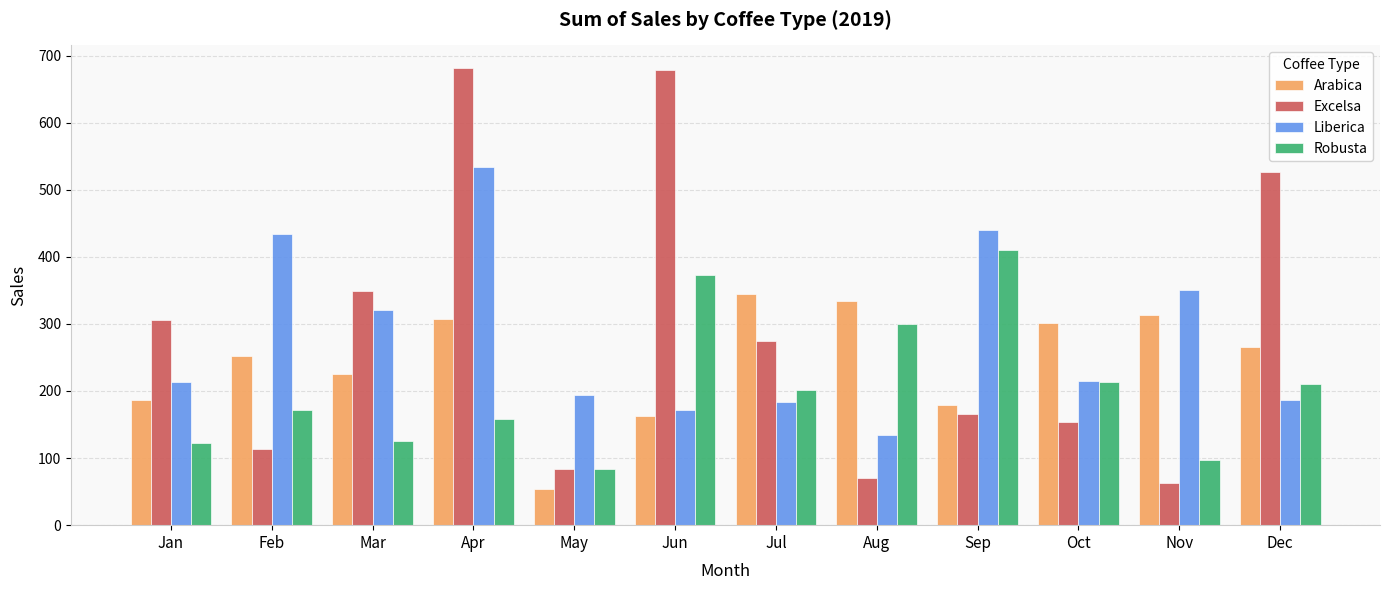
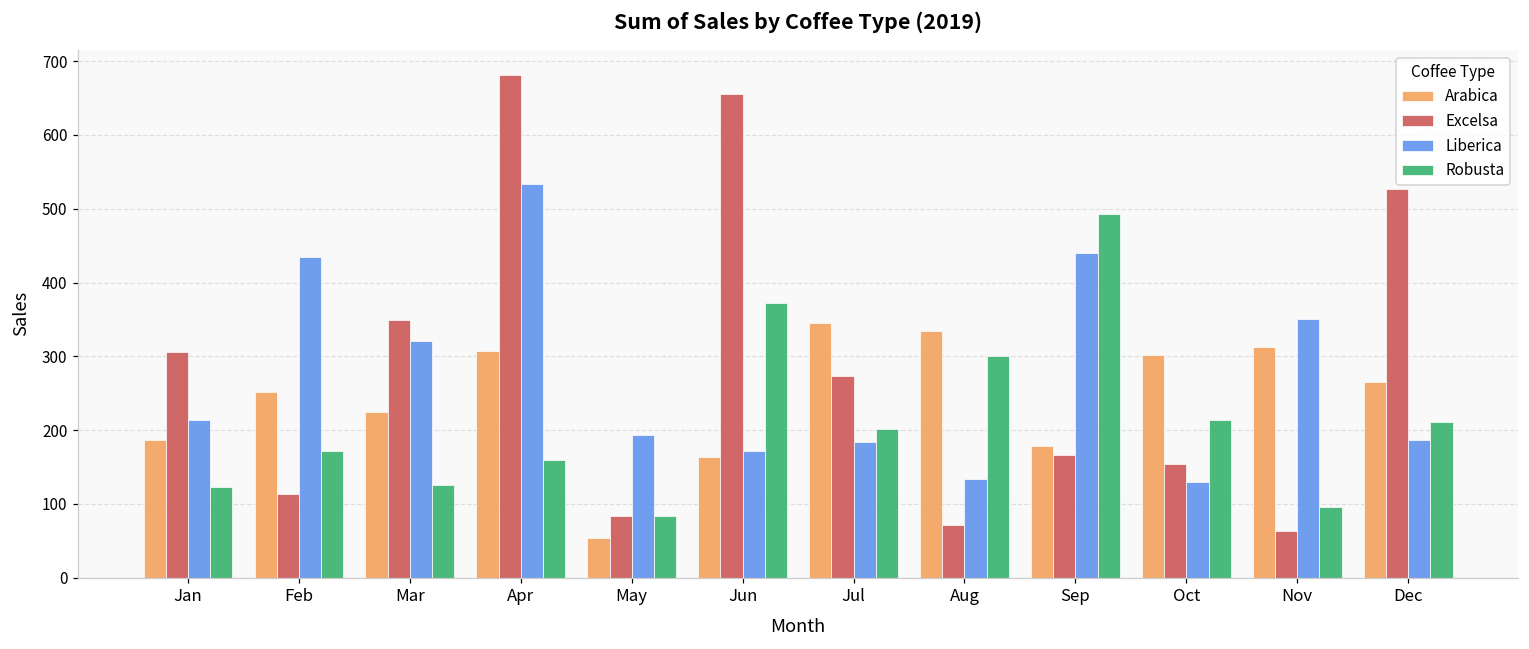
Excelsa, Jun: 680 -> 660
Robusta, Sep: 410 -> 490
Liberica, Oct: 220 -> 130
